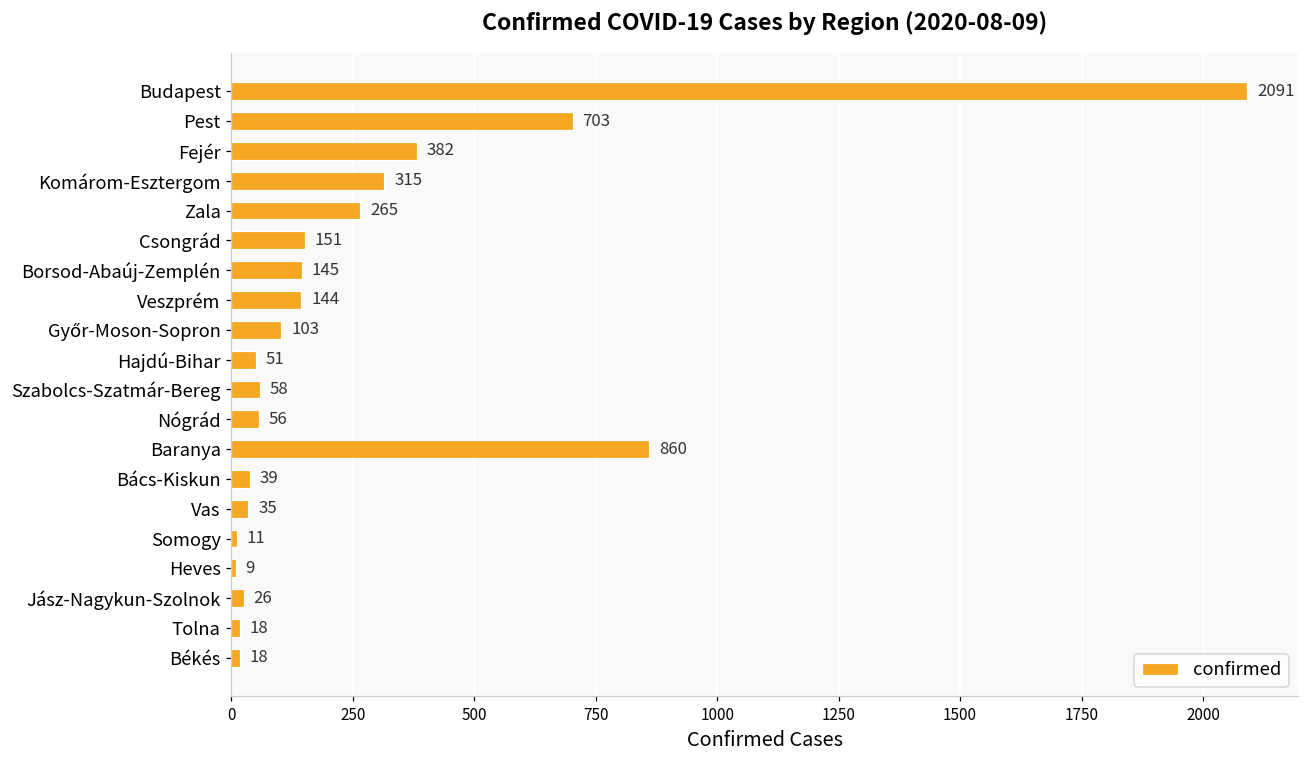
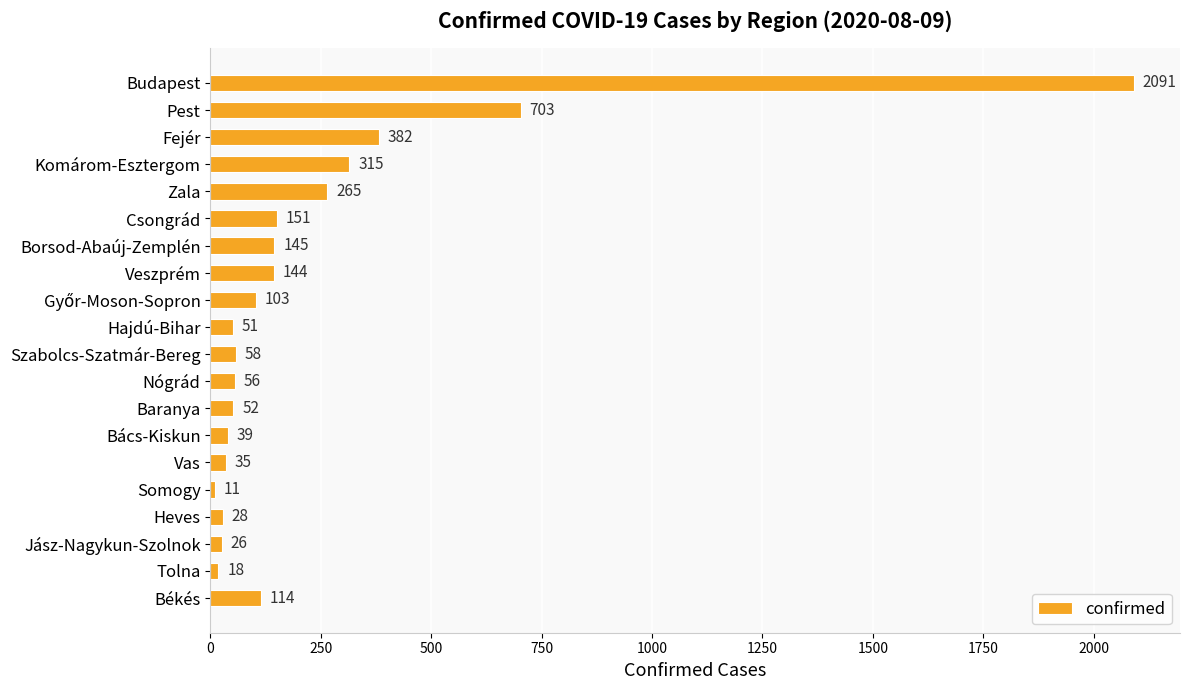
Baranya: 860 -> 52
Heves: 9 -> 28
Békés: 18 -> 114
